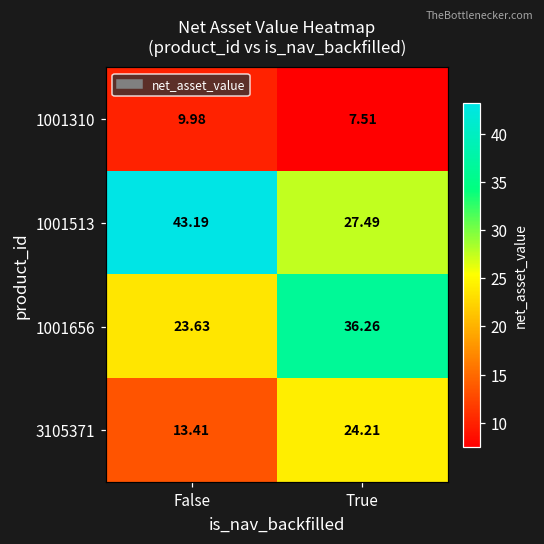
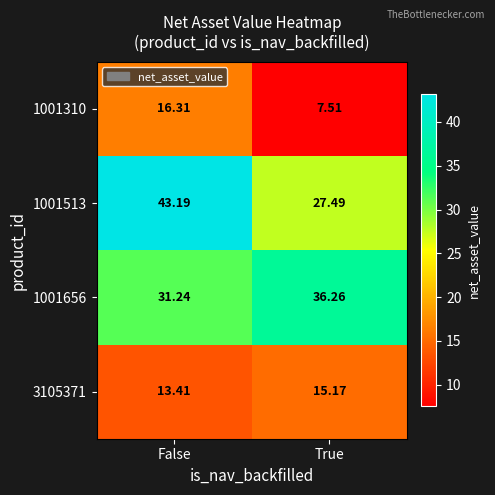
1001310, False: 9.98 -> 16.31
1001656, False: 23.63 -> 31.24
3105371, True: 24.21 -> 15.17
